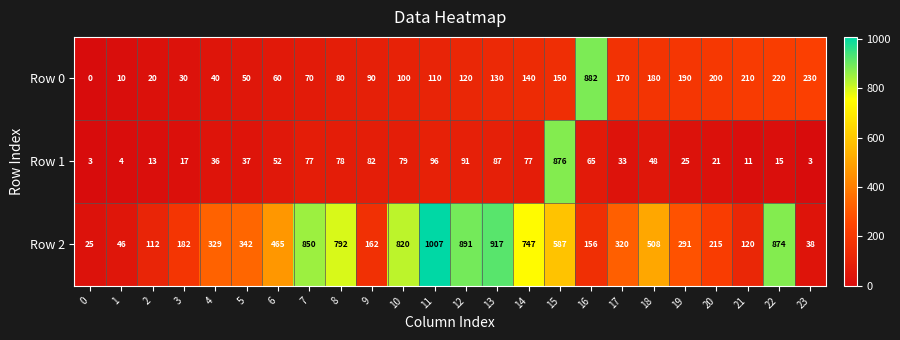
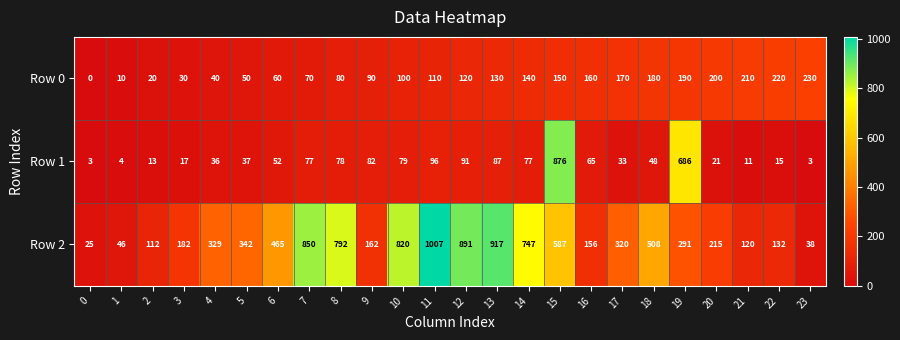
Row 0, 16: 882 -> 160
Row 1, 19: 25 -> 686
Row 2, 22: 874 -> 132
